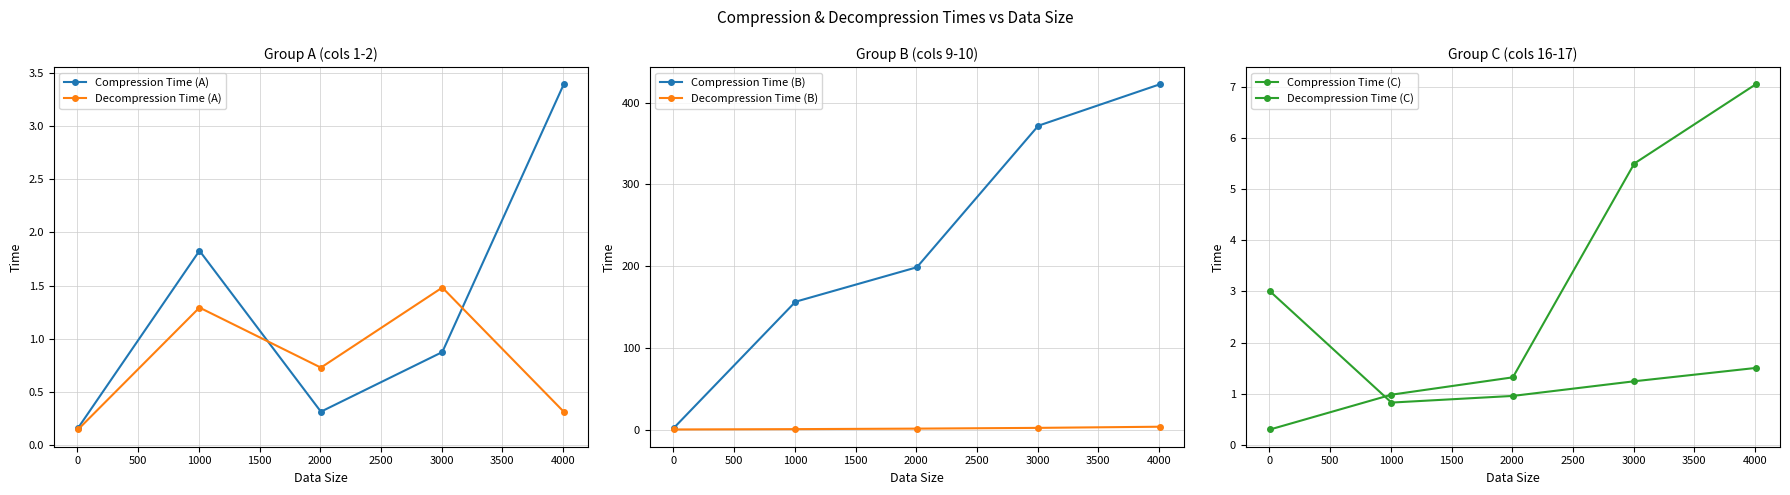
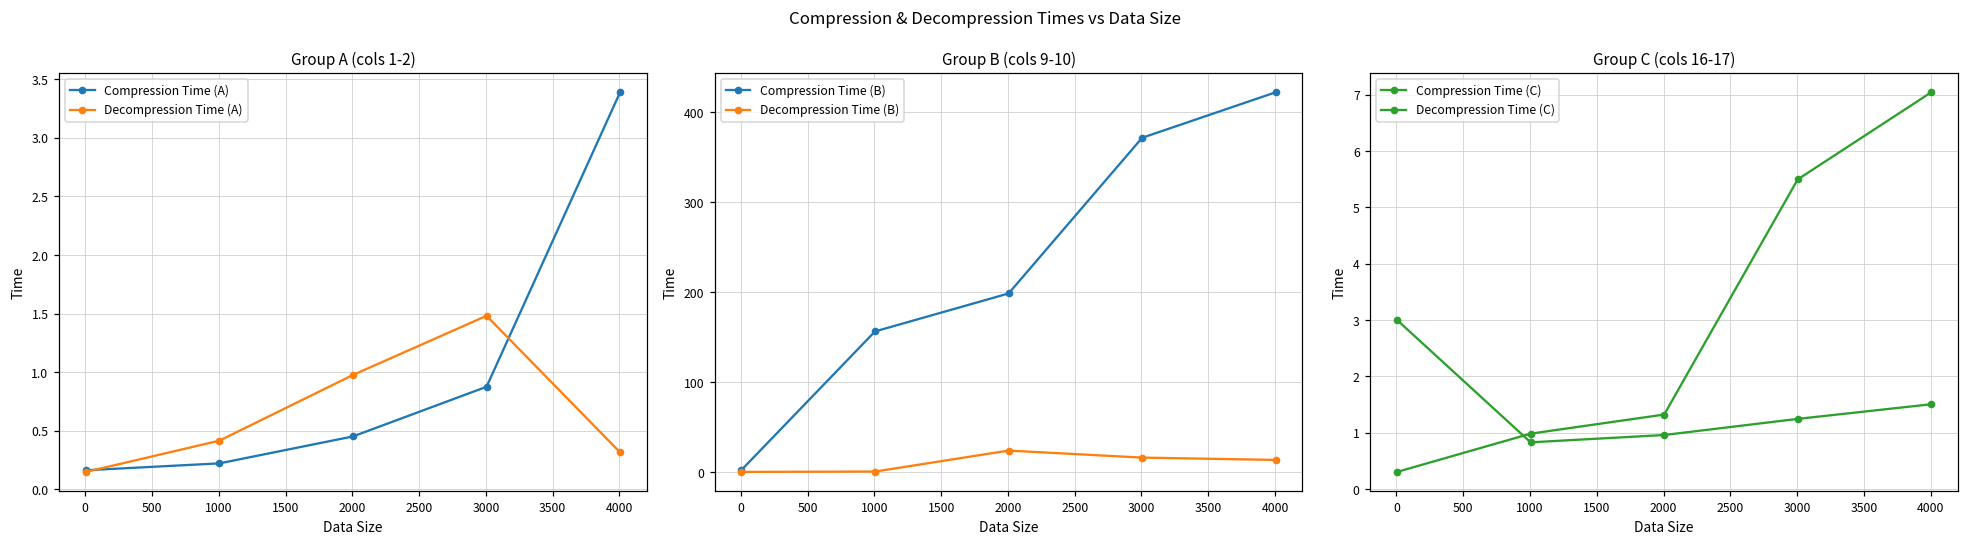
Group A (cols 1-2), Compression Time (A), 1000: 1.83 -> 0.22
Group A (cols 1-2), Decompression Time (A), 1000: 1.29 -> 0.42
Group A (cols 1-2), Compression Time (A), 2000: 0.32 -> 0.45
Group A (cols 1-2), Decompression Time (A), 2000: 0.73 -> 0.98
Group B (cols 9-10), Decompression Time (B), 2000: 0 -> 20
Group B (cols 9-10), Decompression Time (B), 3000: 0 -> 20
Group B (cols 9-10), Decompression Time (B), 4000: 0 -> 10
